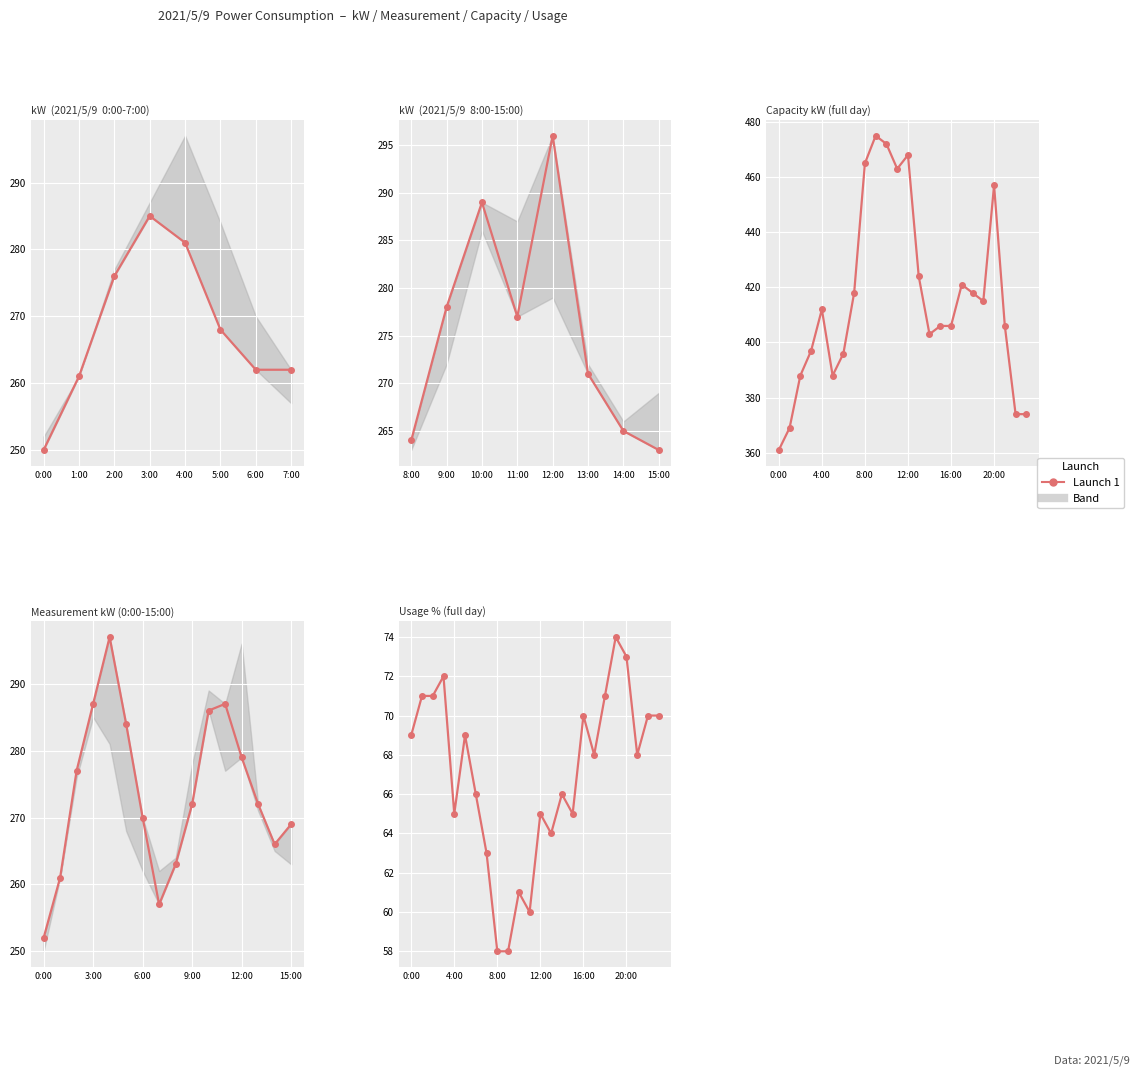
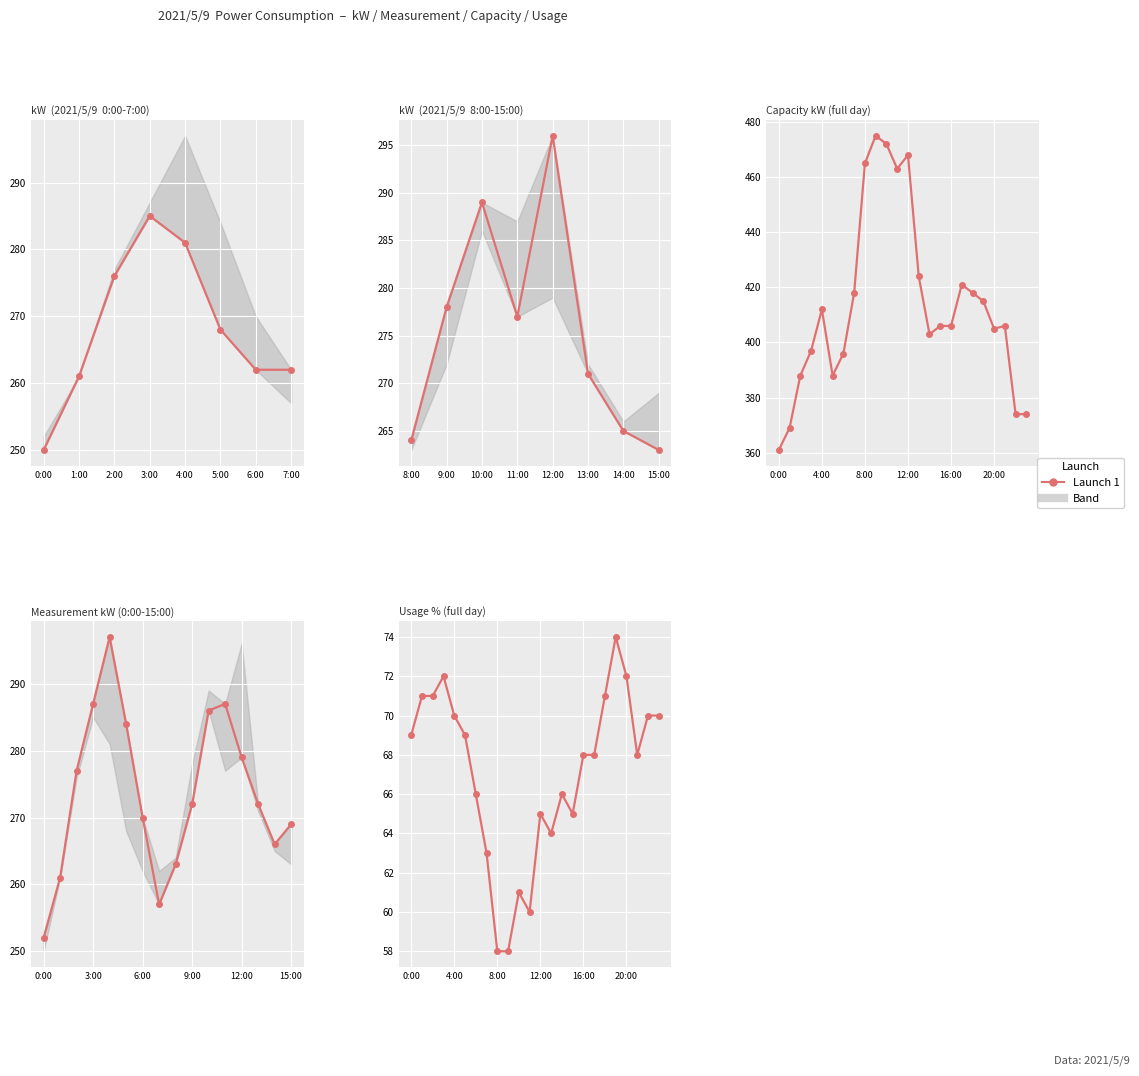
Capacity kW (full day), 20:00: 457 -> 405
Usage % (full day), 4:00: 65 -> 70
Usage % (full day), 16:00: 70 -> 68
Usage % (full day), 20:00: 73 -> 72
